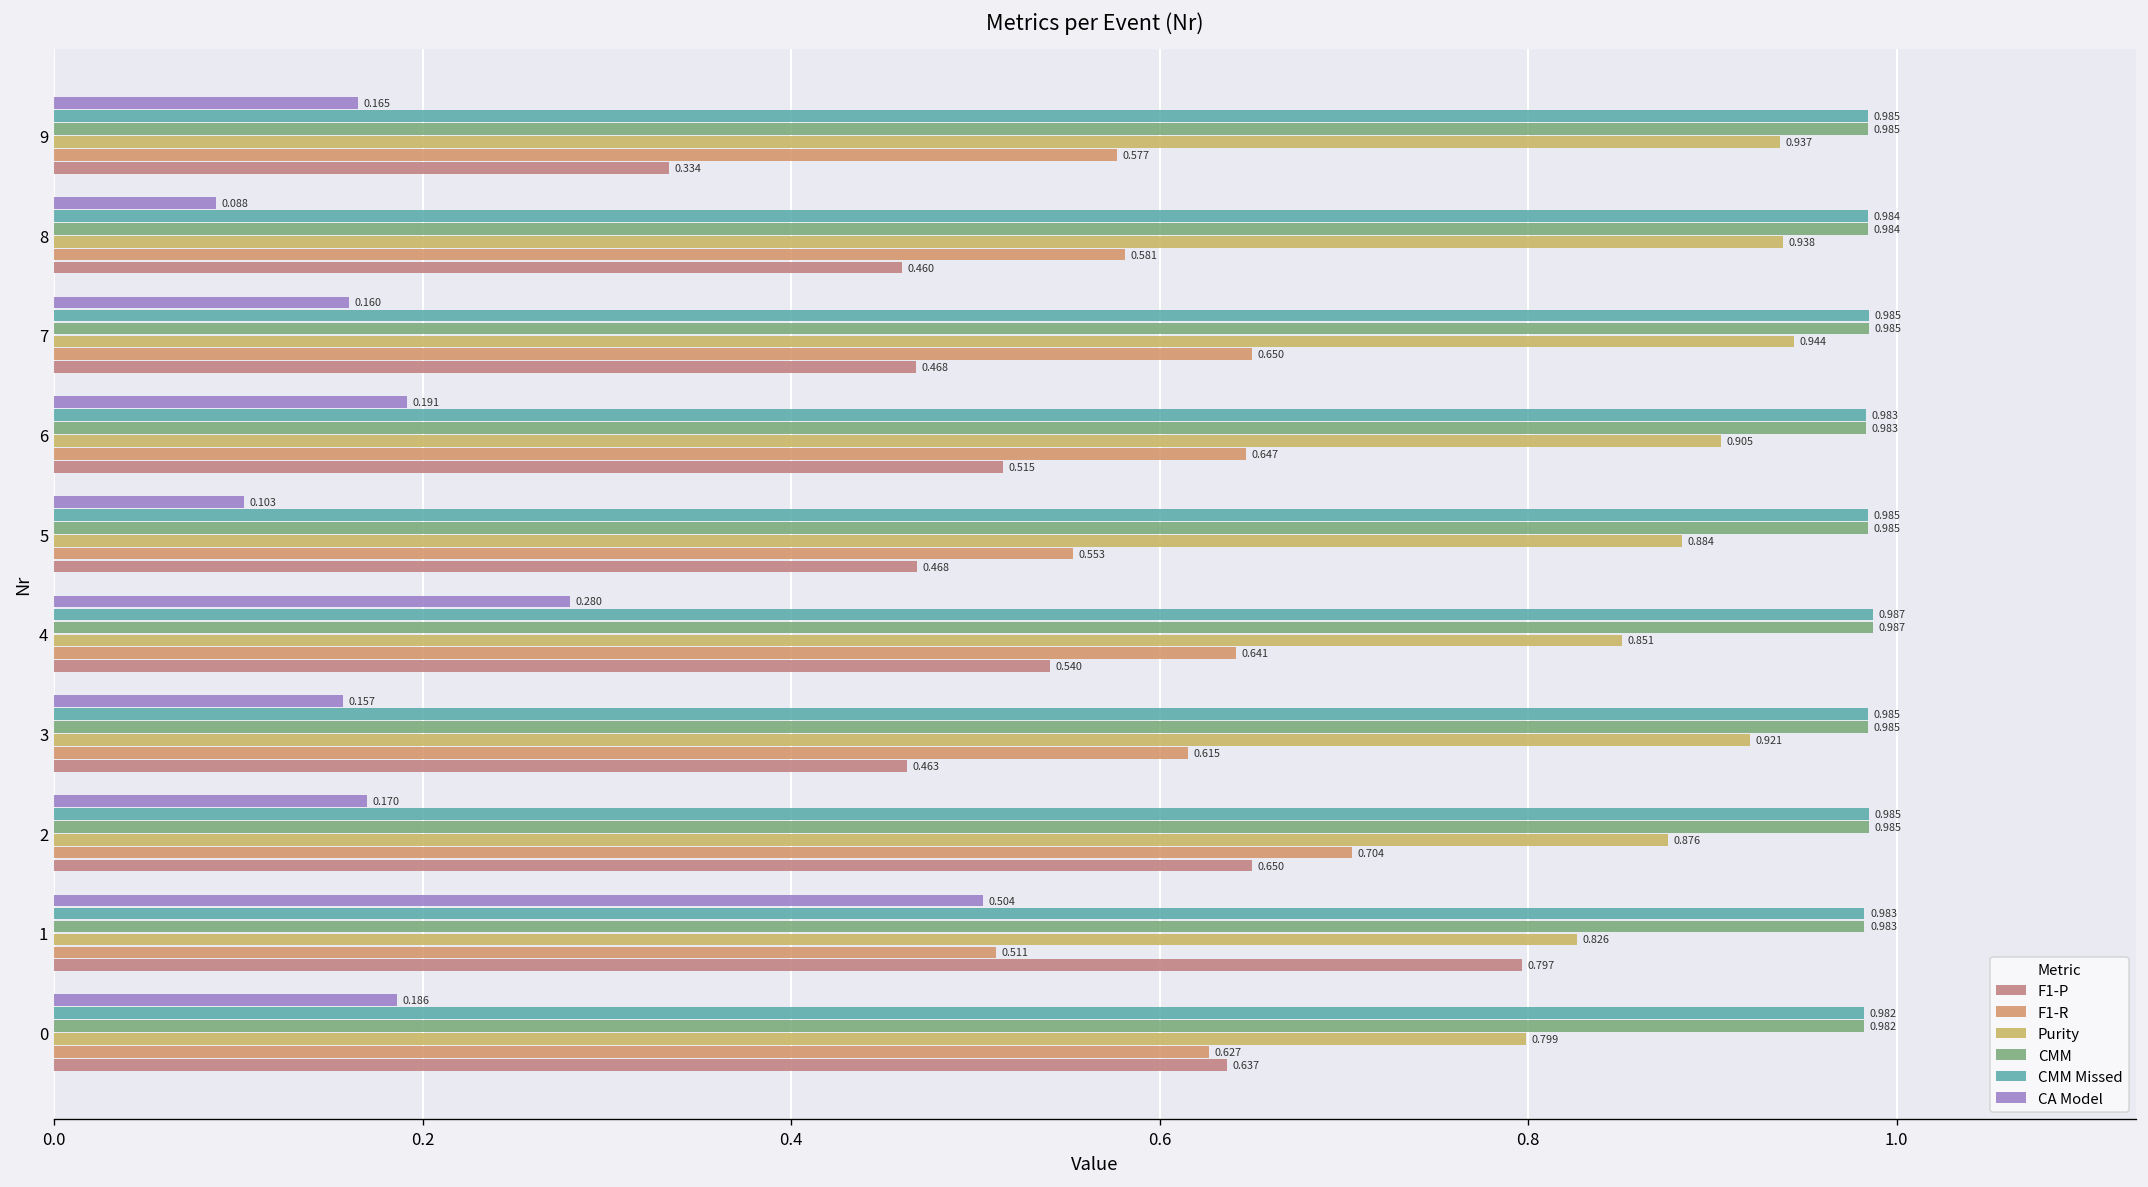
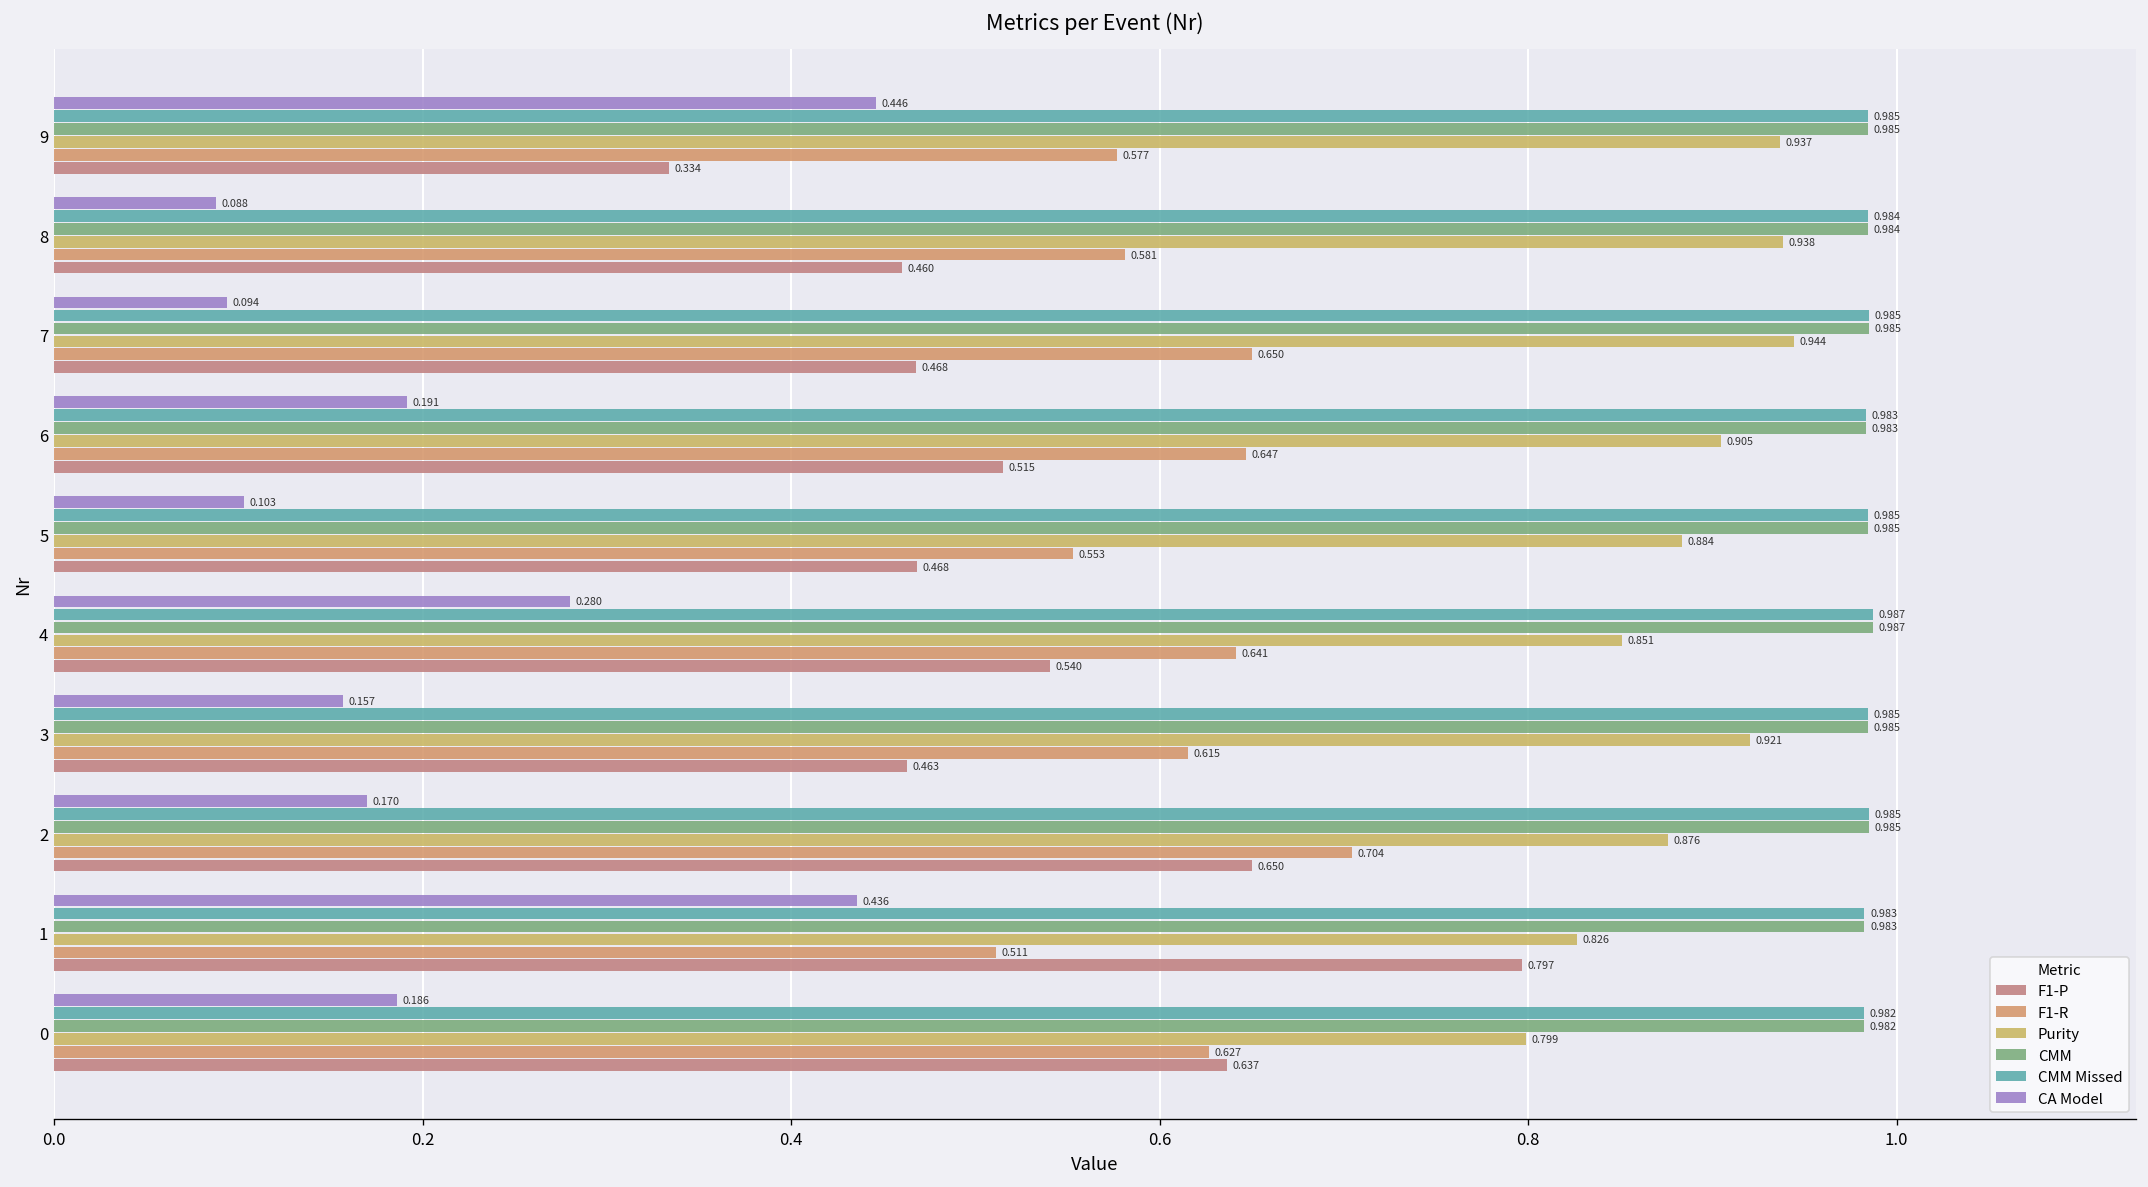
CA Model, 9: 0.165 -> 0.446
CA Model, 7: 0.160 -> 0.094
CA Model, 1: 0.504 -> 0.436
